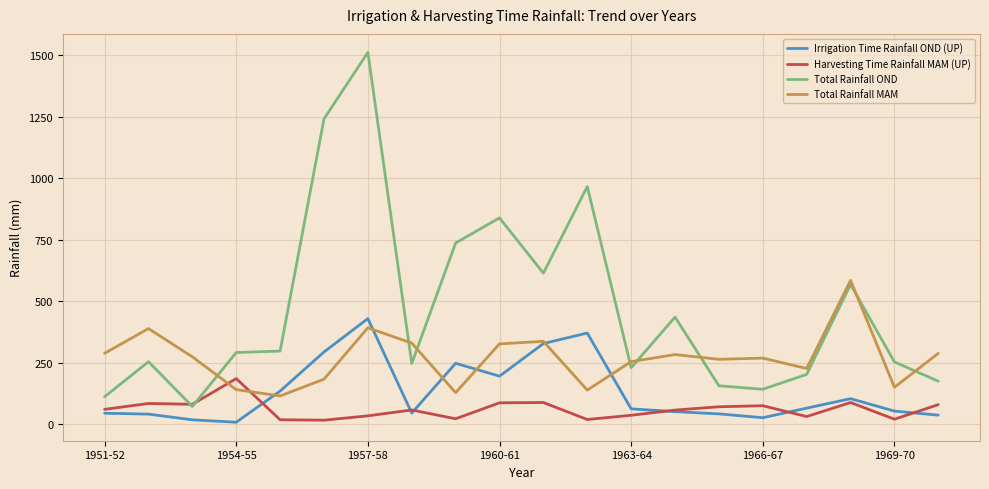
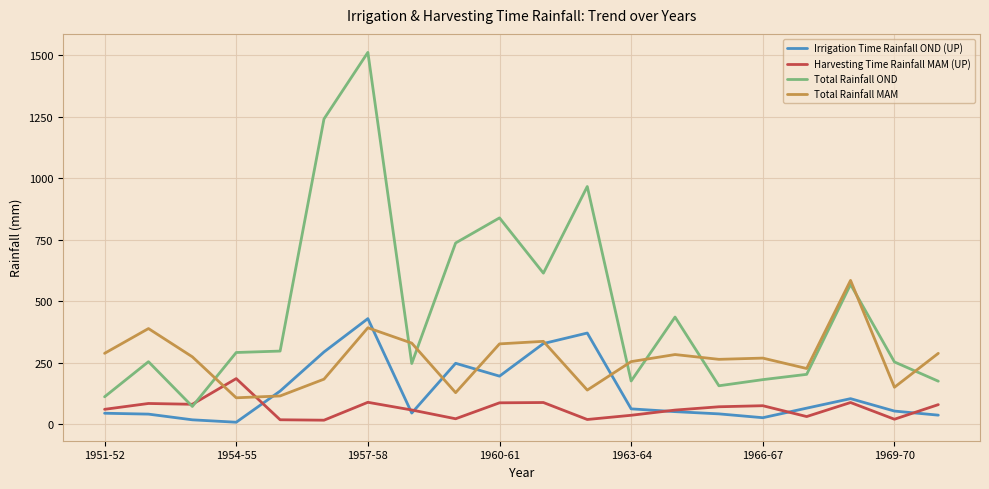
Total Rainfall MAM, 1954-55: 140 -> 110
Harvesting Time Rainfall MAM (UP), 1957-58: 30 -> 90
Total Rainfall OND, 1963-64: 230 -> 170
Total Rainfall OND, 1966-67: 140 -> 180
